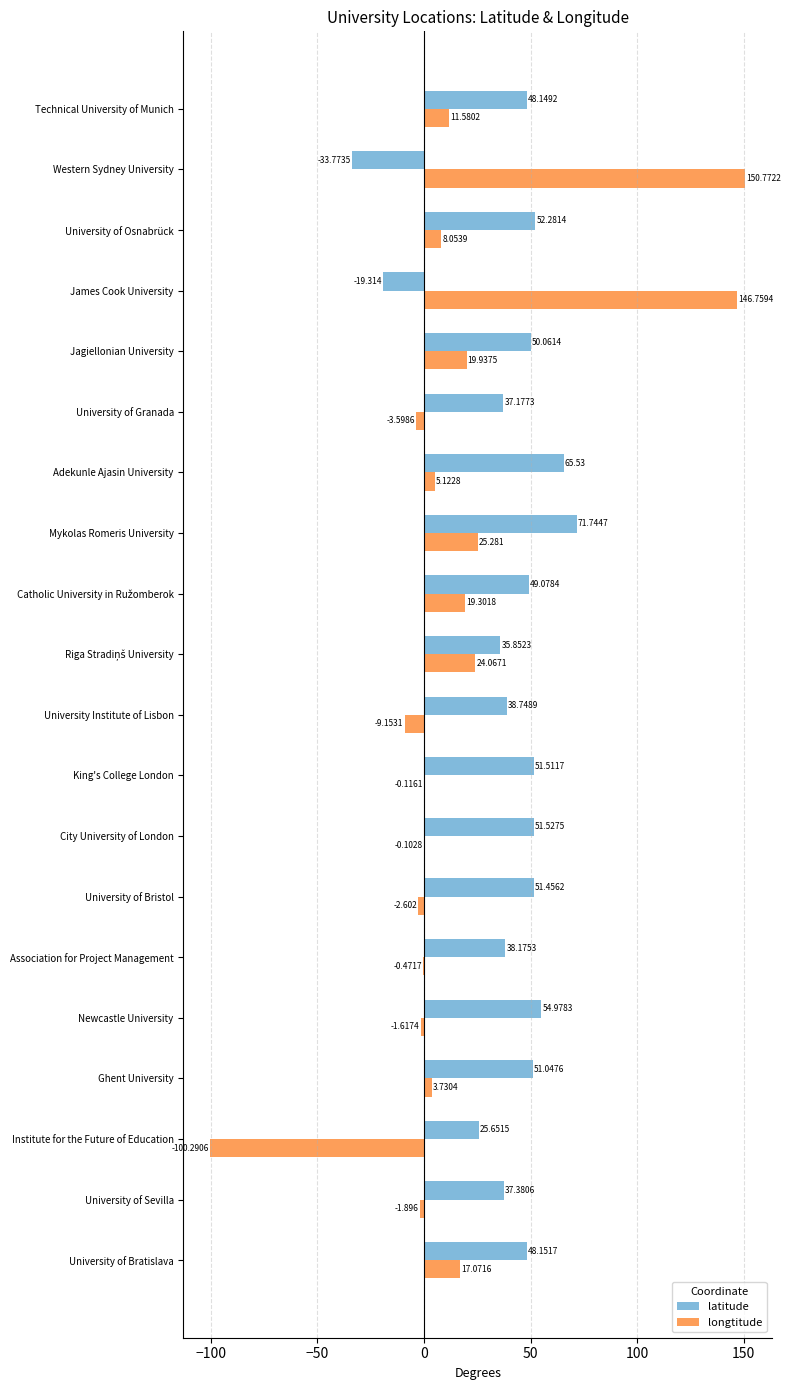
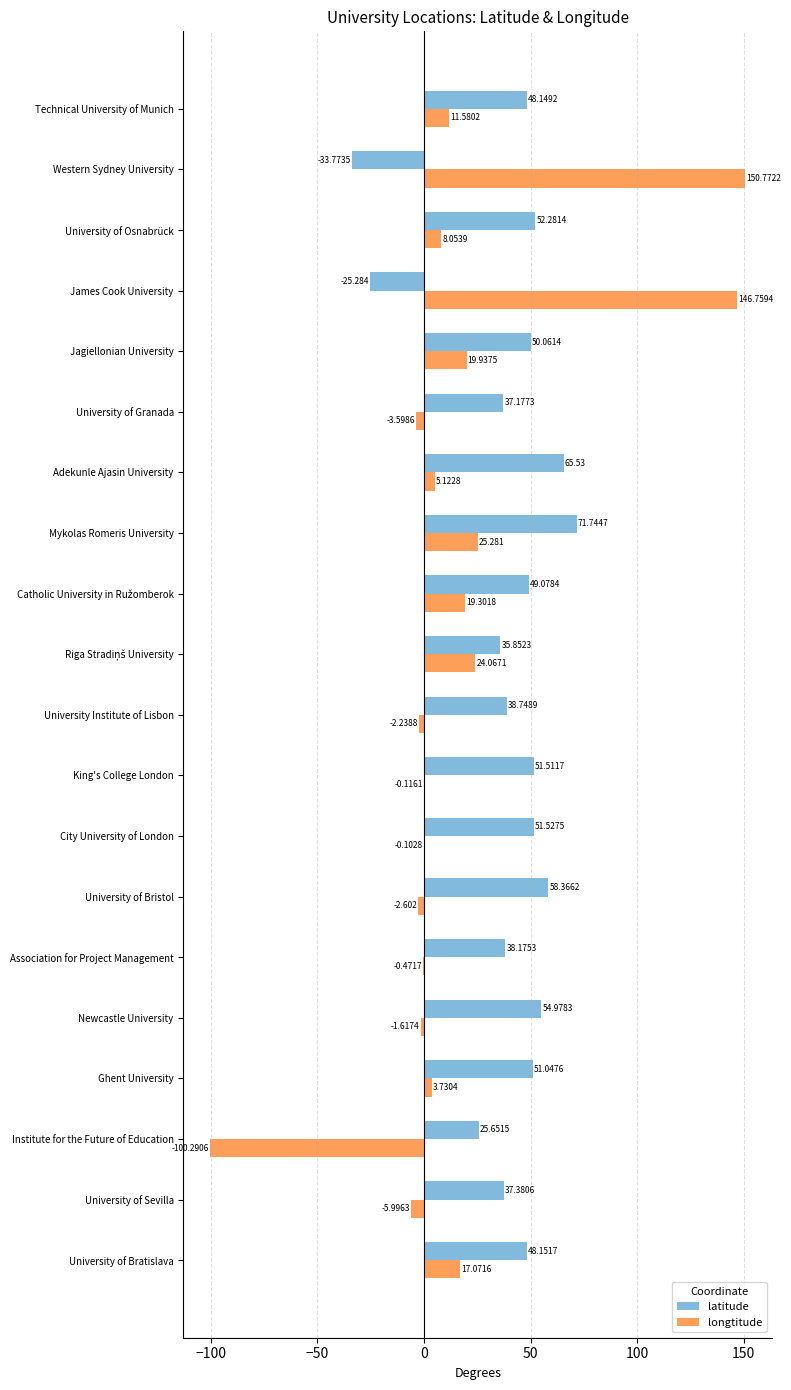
latitude, James Cook University: -19.314 -> -25.284
longtitude, University Institute of Lisbon: -9.1531 -> -2.2388
latitude, University of Bristol: 51.4562 -> 58.3662
longtitude, University of Sevilla: -1.896 -> -5.9963
